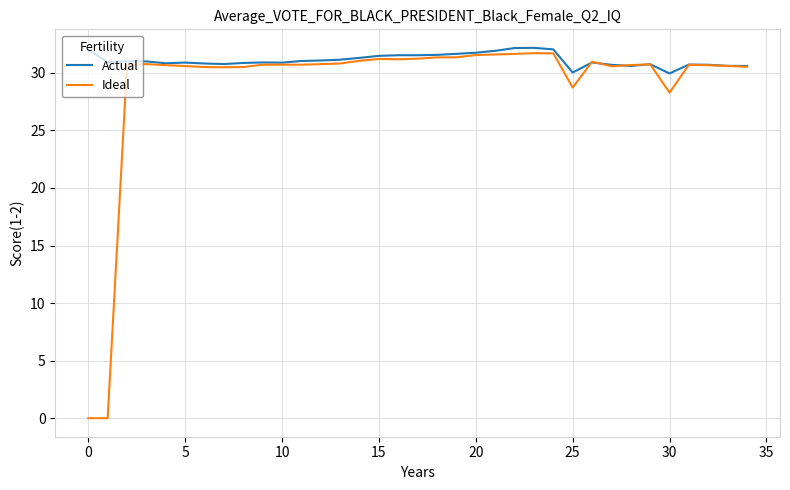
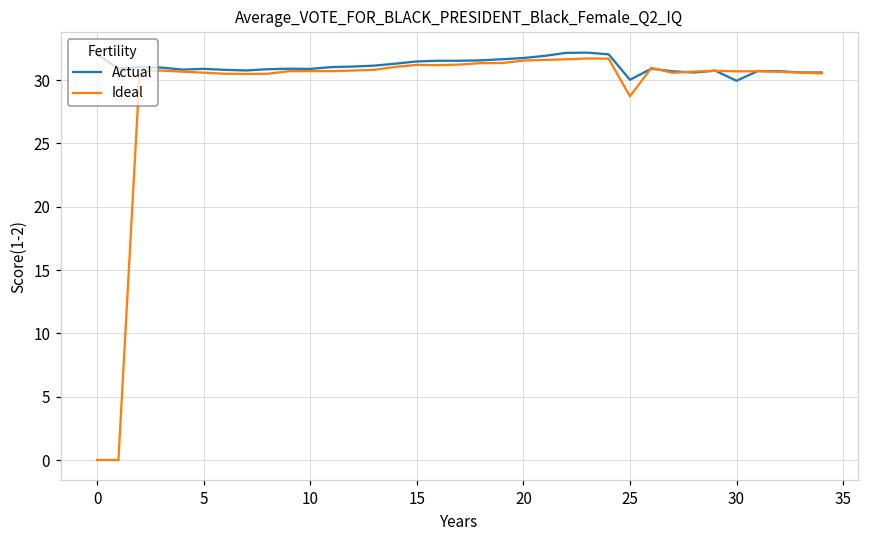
Ideal, 30: 28.3 -> 30.7
